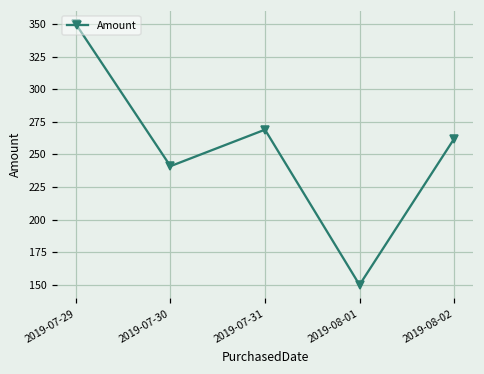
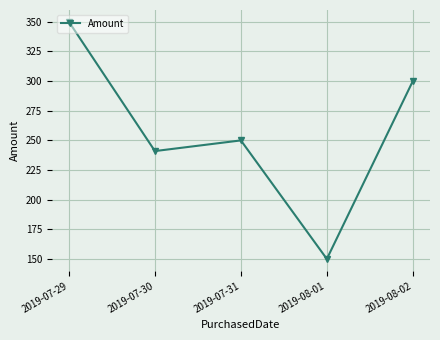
2019-07-31: 269 -> 250
2019-08-02: 262 -> 300
